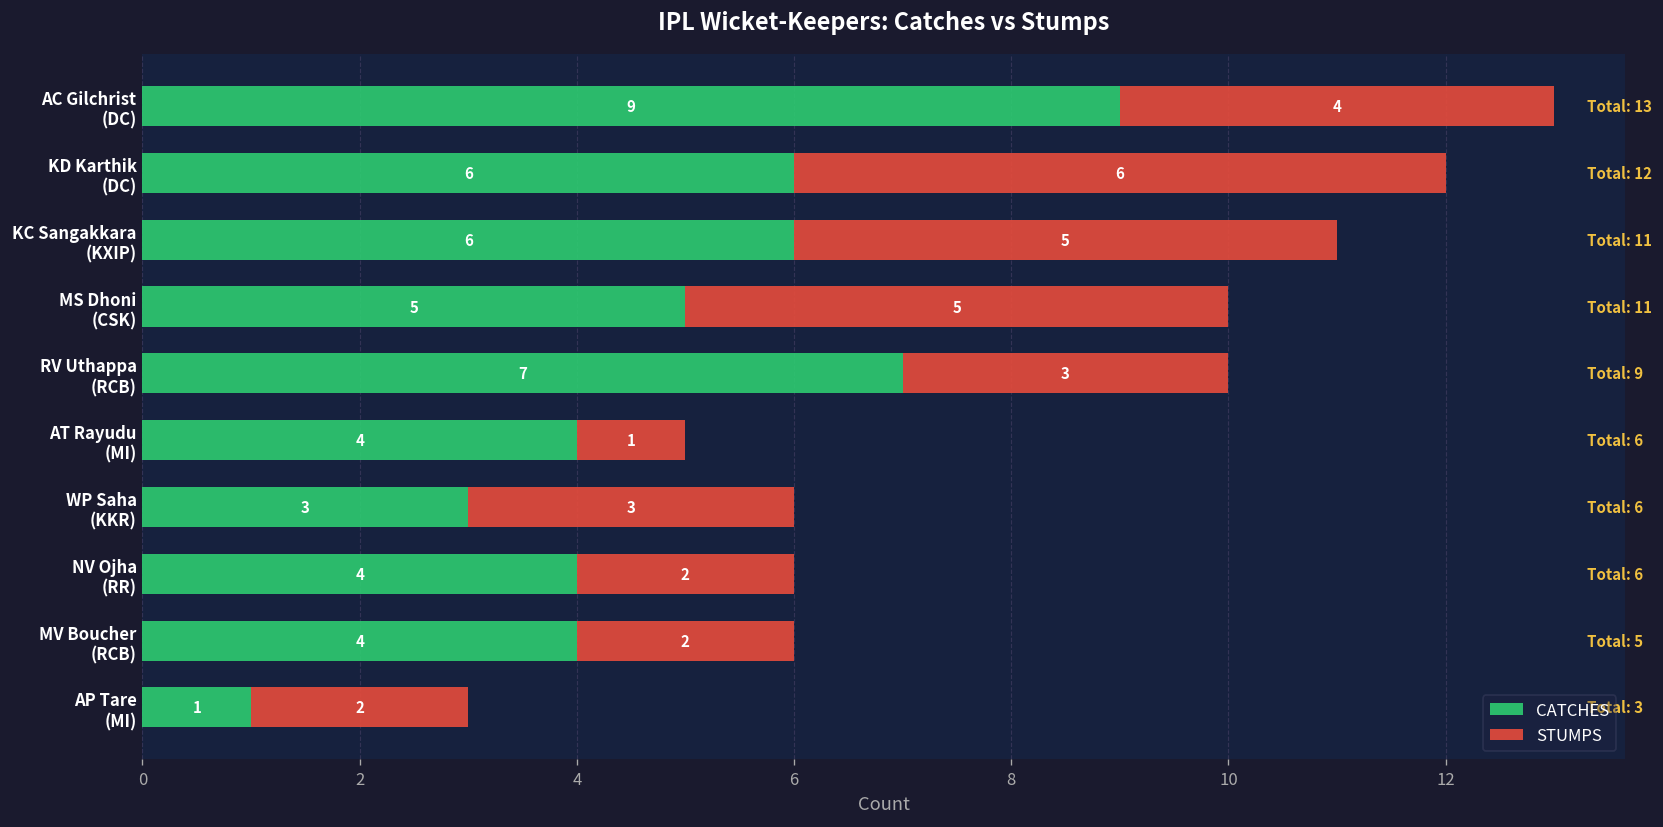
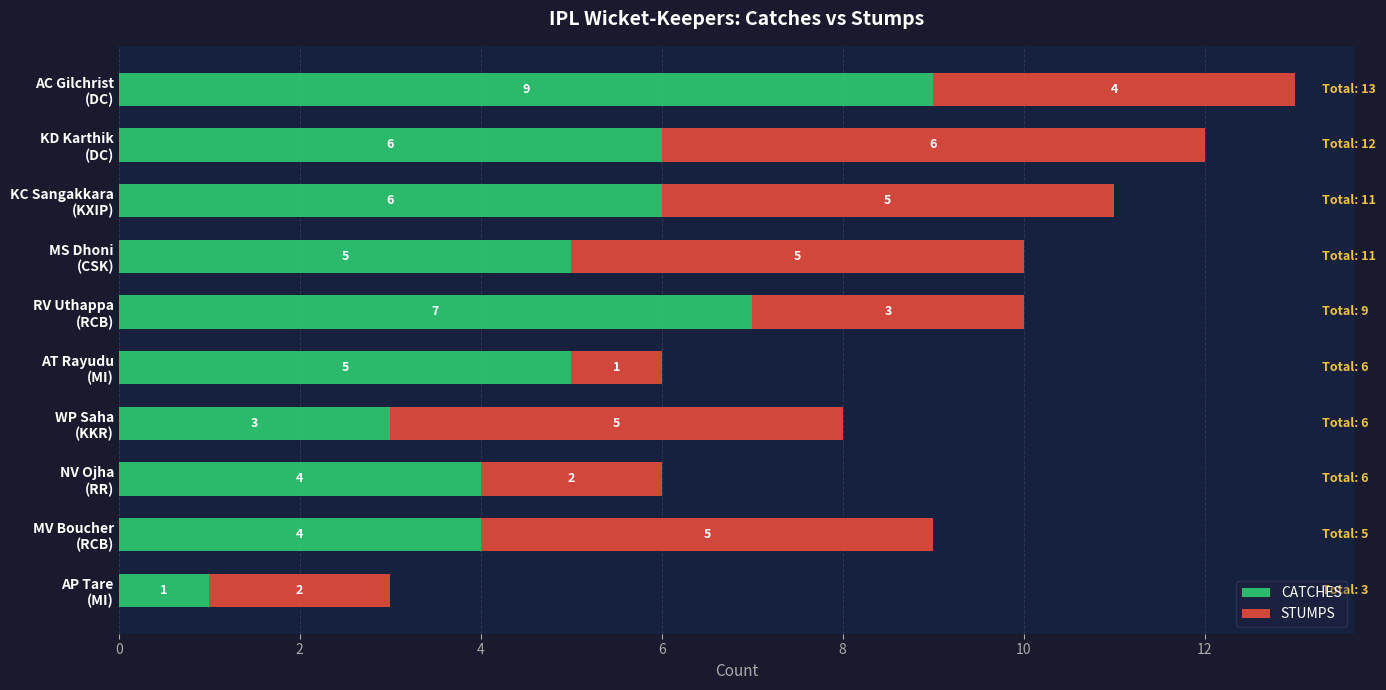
CATCHES, AT Rayudu (MI): 4 -> 5
STUMPS, WP Saha (KKR): 3 -> 5
STUMPS, MV Boucher (RCB): 2 -> 5
